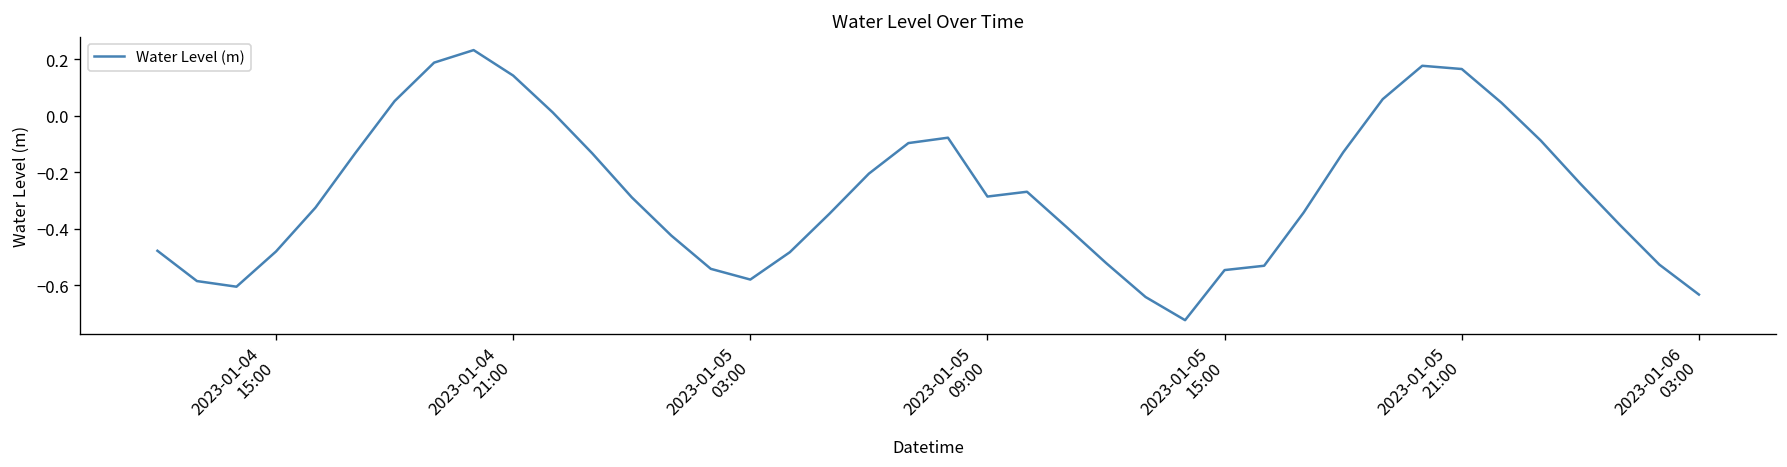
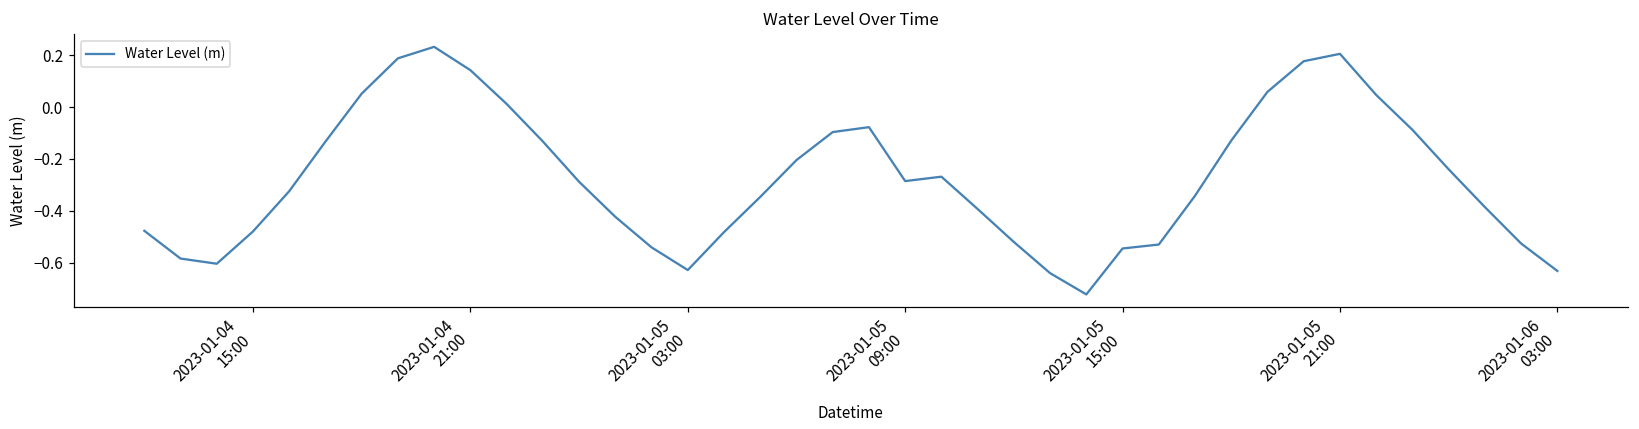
2023-01-05 03:00: -0.58 -> -0.63
2023-01-05 21:00: 0.17 -> 0.21
